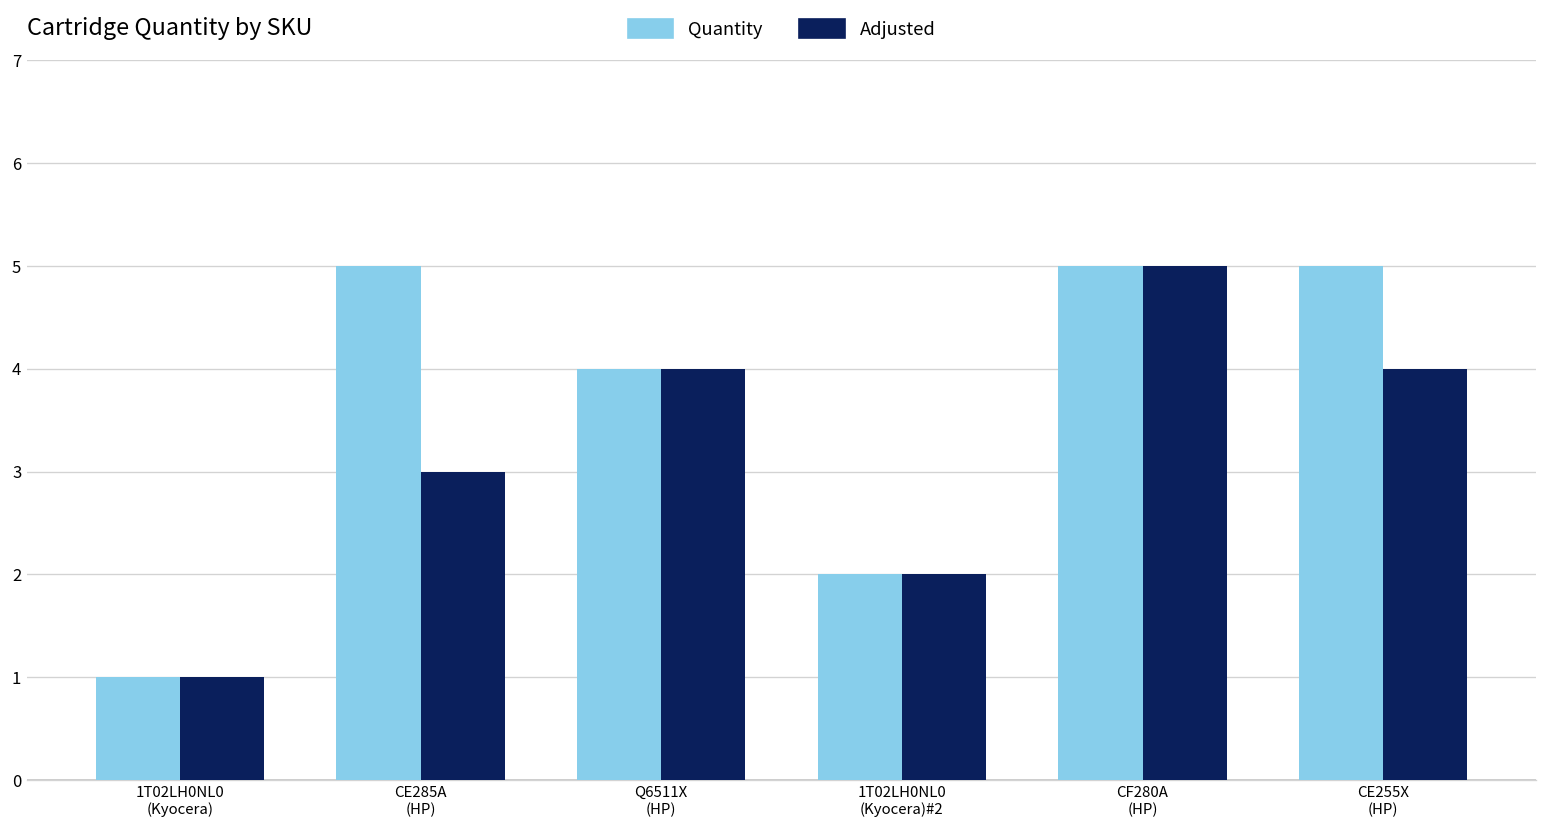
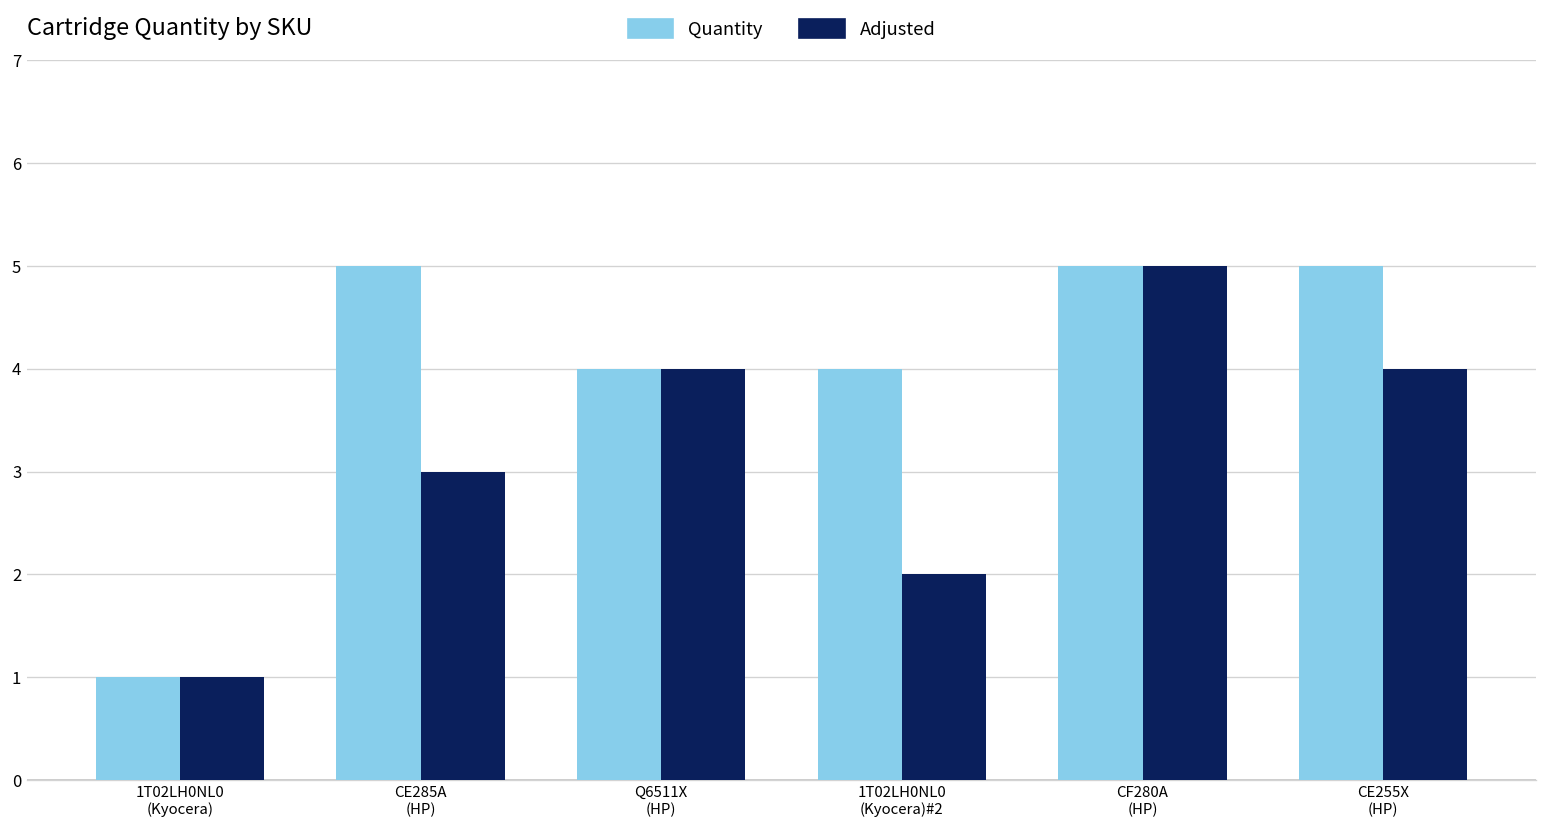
Quantity, 1T02LH0NL0 (Kyocera)#2: 2 -> 4
